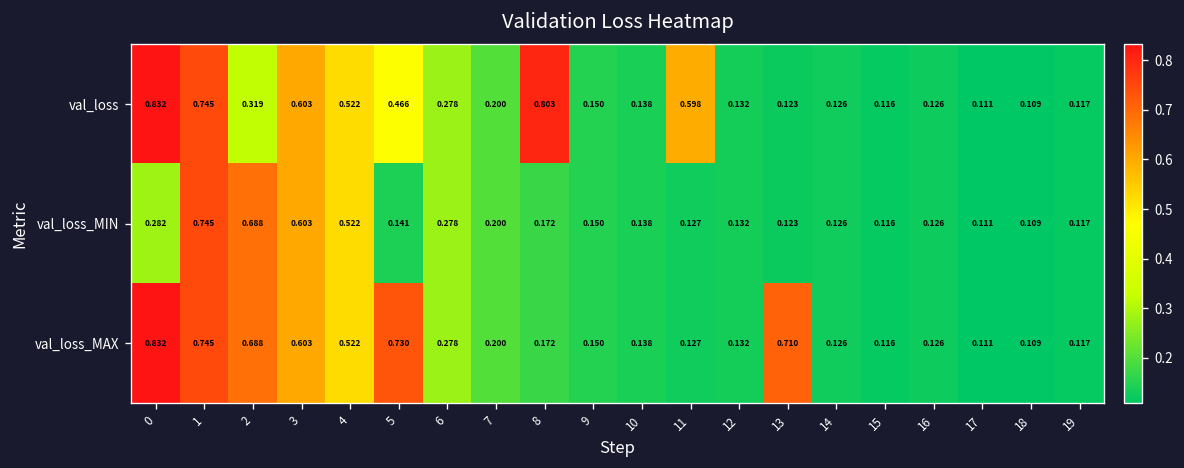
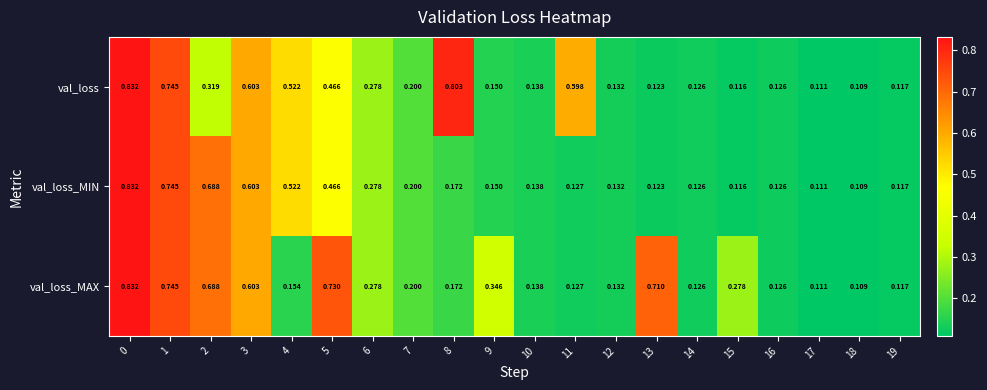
val_loss_MIN, 0: 0.282 -> 0.832
val_loss_MIN, 5: 0.141 -> 0.466
val_loss_MAX, 4: 0.522 -> 0.154
val_loss_MAX, 9: 0.150 -> 0.346
val_loss_MAX, 15: 0.116 -> 0.278
